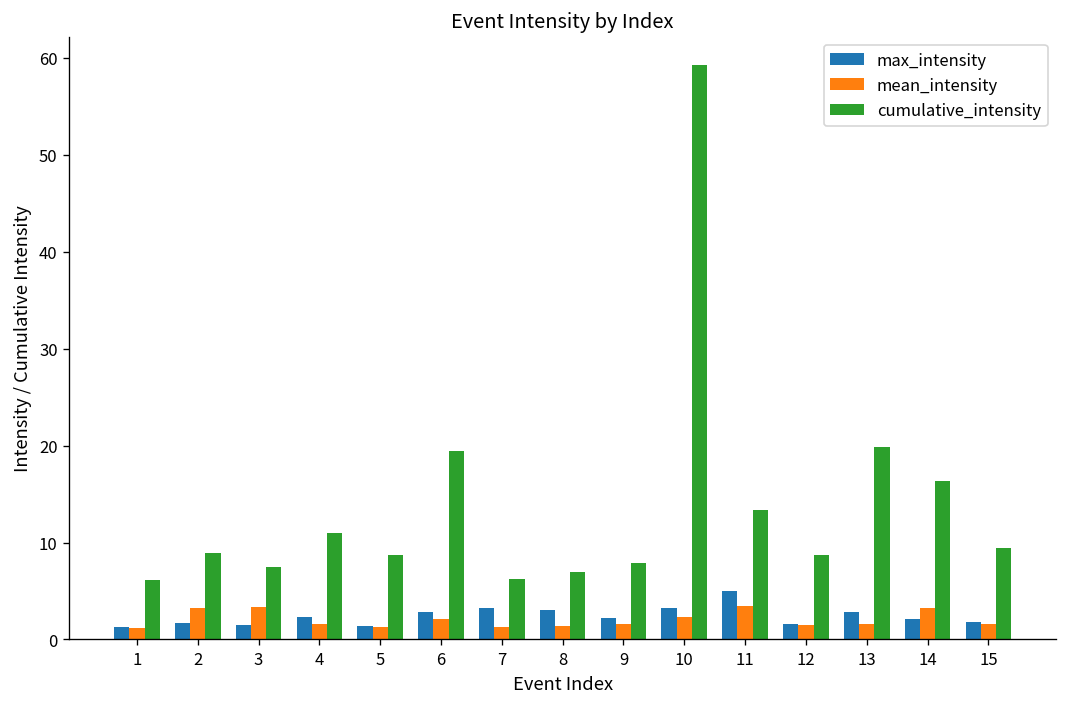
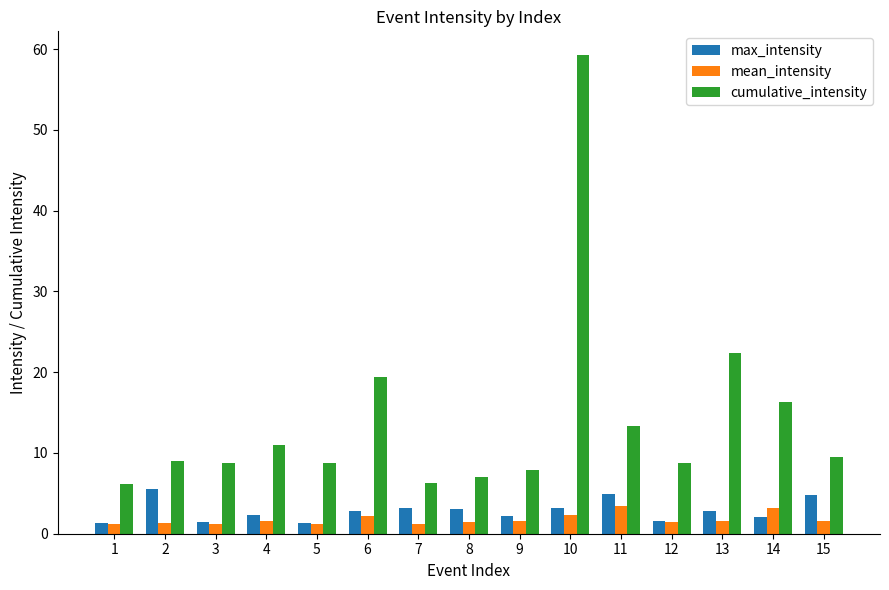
max_intensity, 2: 2 -> 6
mean_intensity, 2: 3 -> 1
mean_intensity, 3: 3 -> 1
cumulative_intensity, 3: 7 -> 9
cumulative_intensity, 13: 20 -> 22
max_intensity, 15: 2 -> 5
